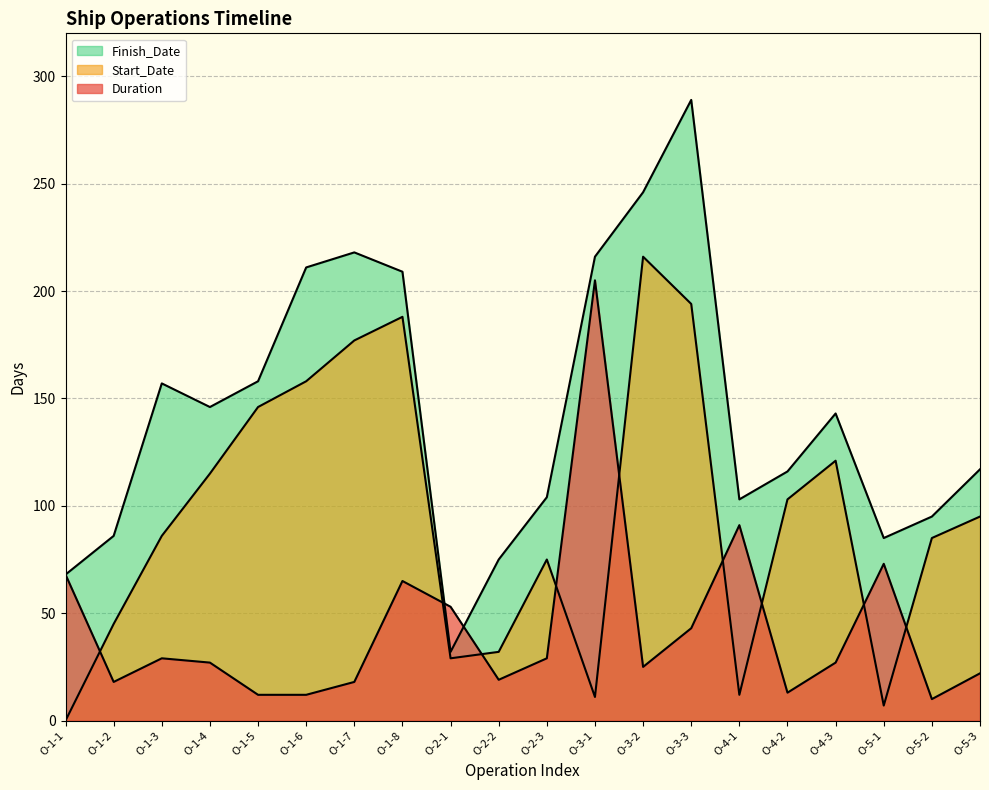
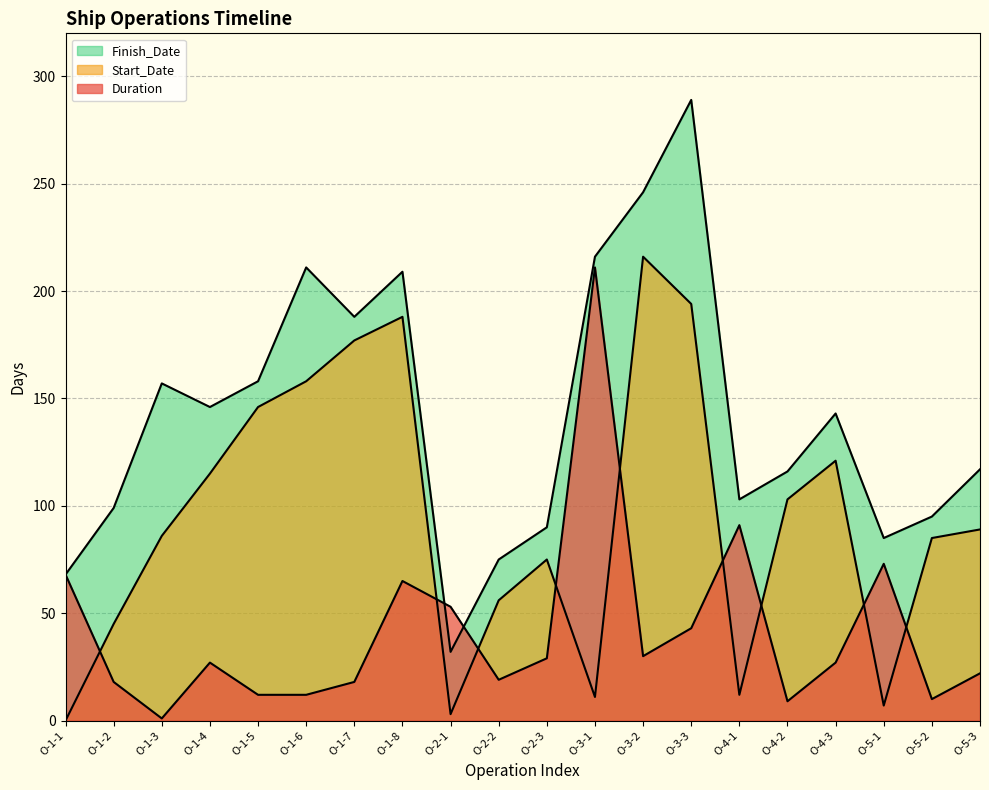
Finish_Date, O-1-2: 86 -> 99
Duration, O-1-3: 29 -> 1
Finish_Date, O-1-7: 218 -> 188
Start_Date, O-2-1: 29 -> 3
Start_Date, O-2-2: 32 -> 56
Finish_Date, O-2-3: 104 -> 90
Duration, O-3-1: 205 -> 211
Duration, O-3-2: 25 -> 30
Duration, O-4-2: 13 -> 9
Start_Date, O-5-3: 95 -> 89
